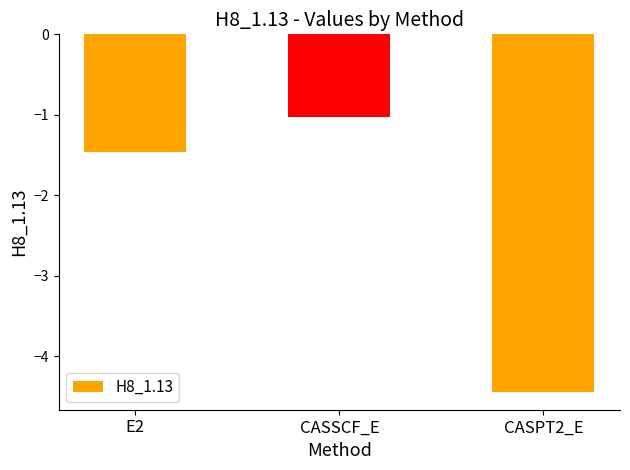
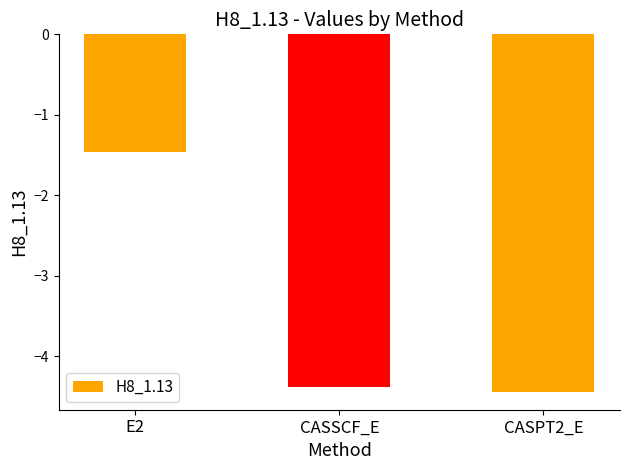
CASSCF_E: -1.0 -> -4.4
